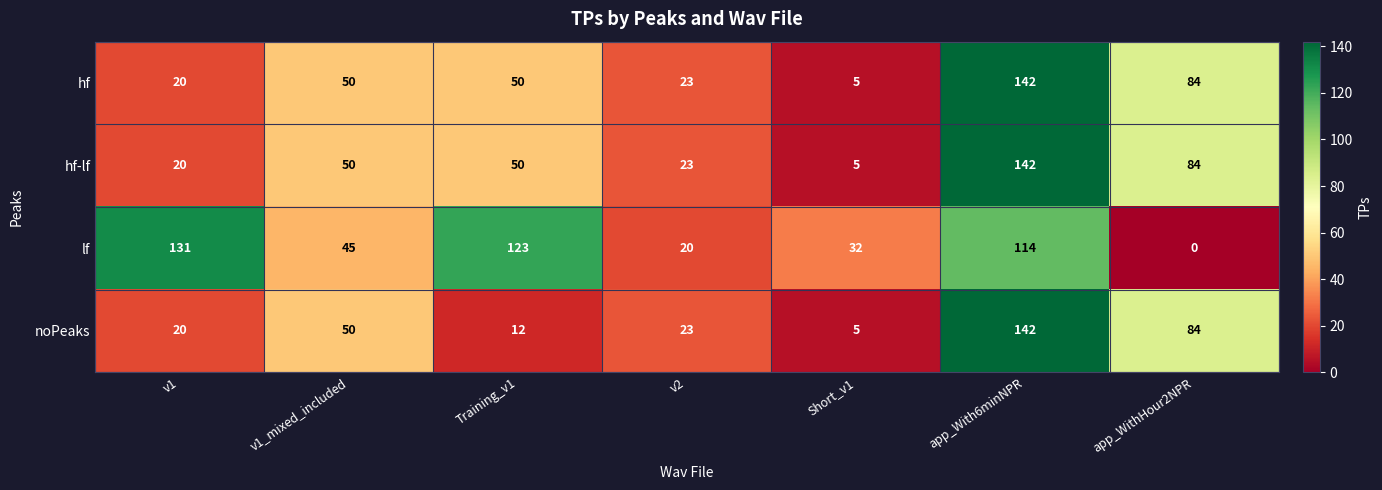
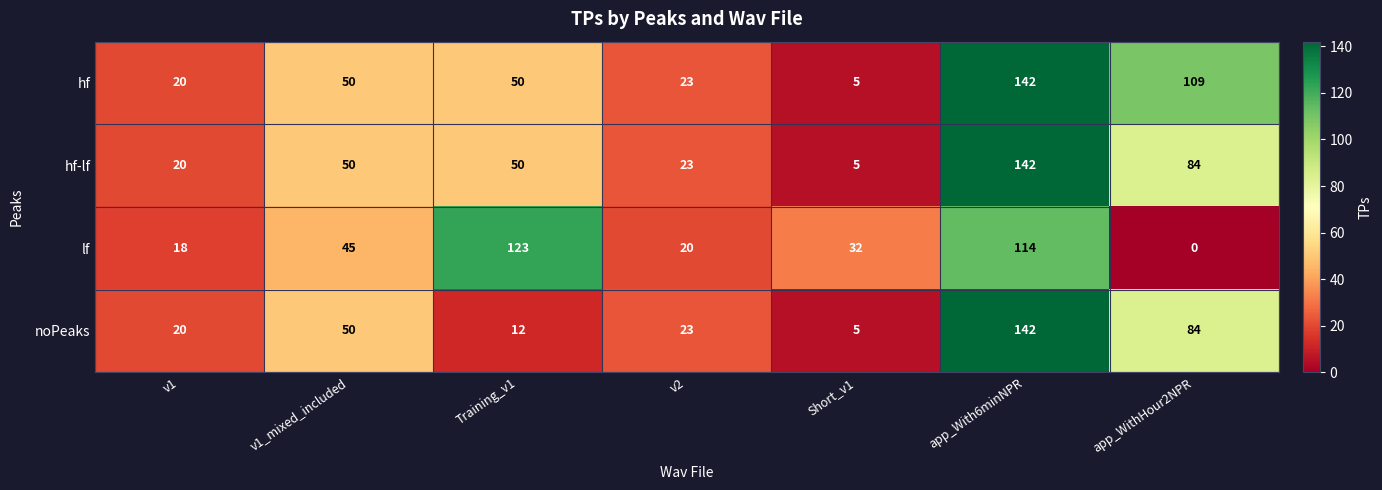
hf, app_WithHour2NPR: 84 -> 109
lf, v1: 131 -> 18
